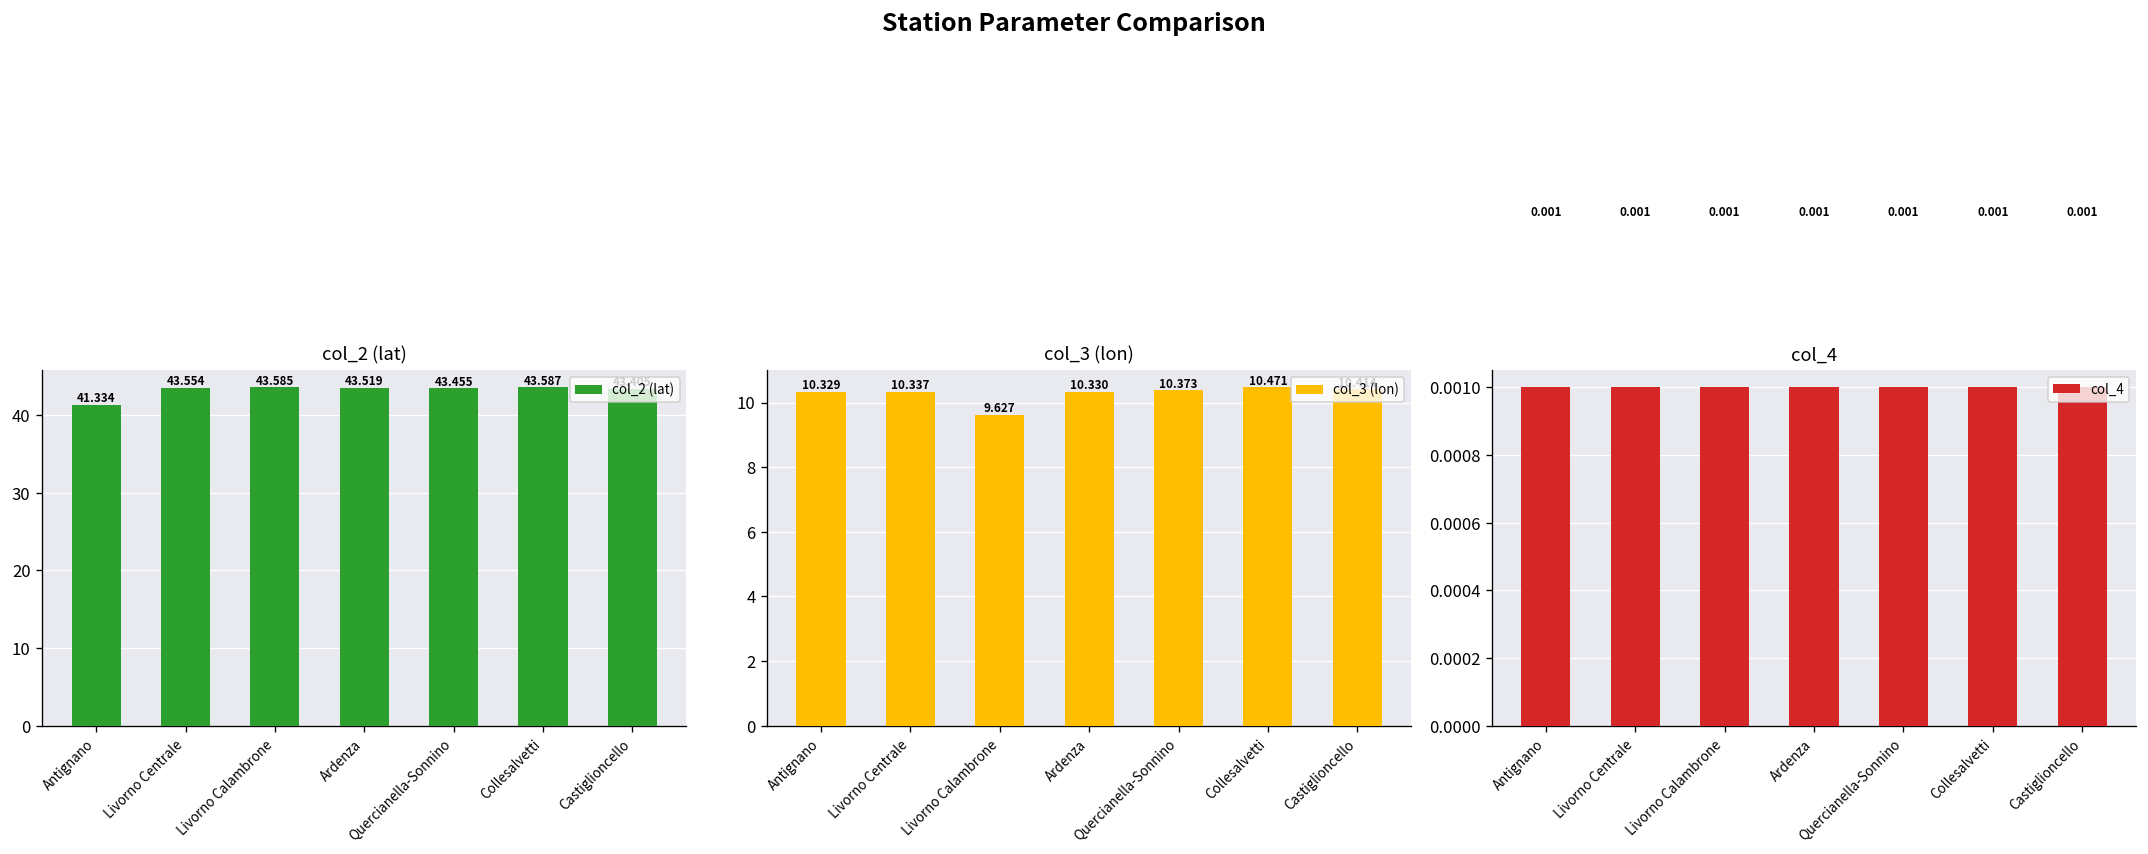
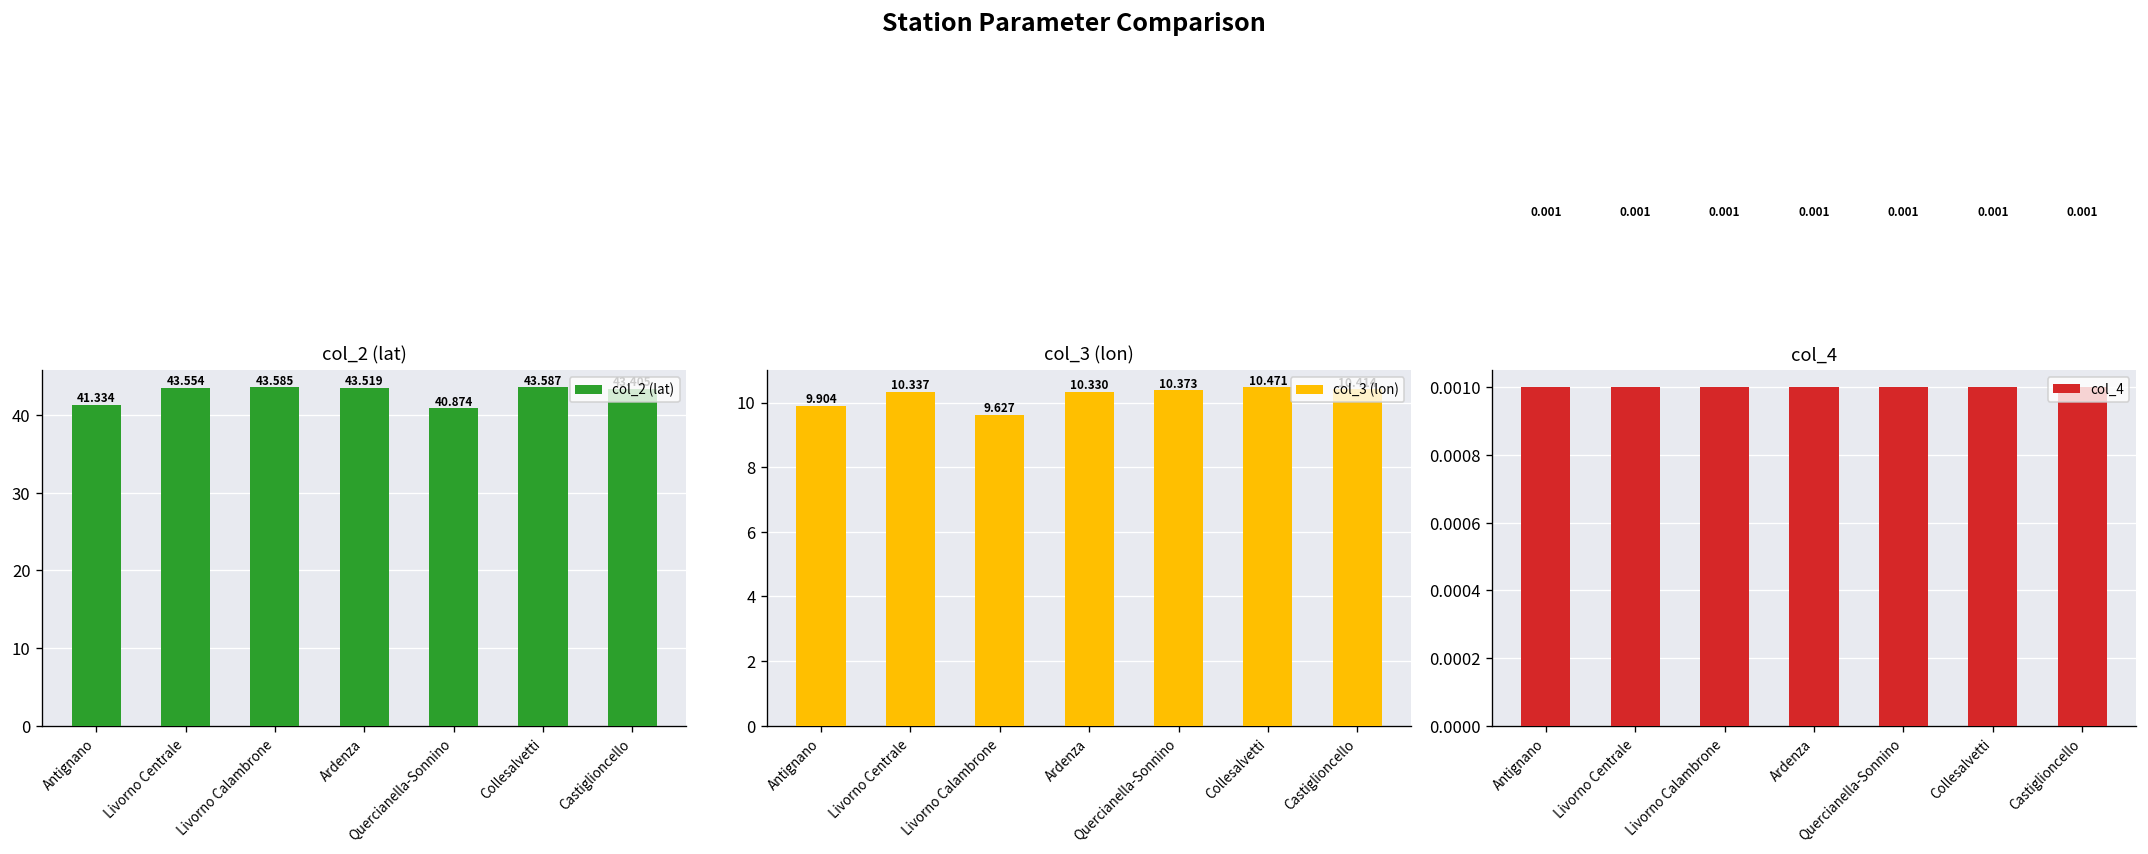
col_2 (lat), Quercianella-Sonnino: 43.455 -> 40.874
col_3 (lon), Antignano: 10.329 -> 9.904
